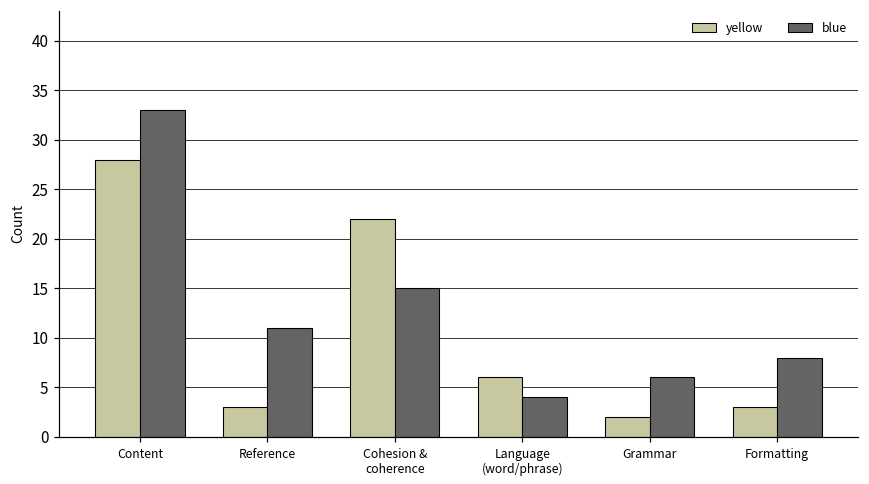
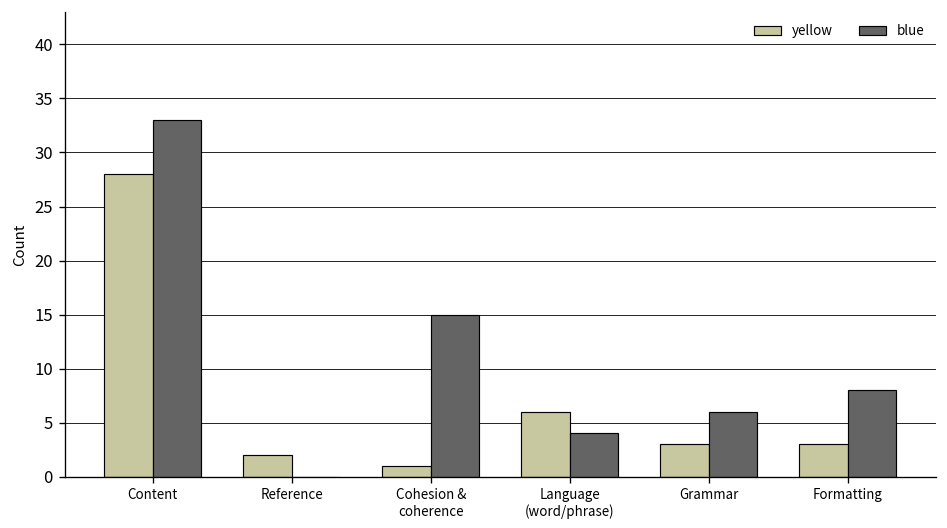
yellow, Reference: 3 -> 2
blue, Reference: 11 -> 0
yellow, Cohesion & coherence: 22 -> 1
yellow, Grammar: 2 -> 3
